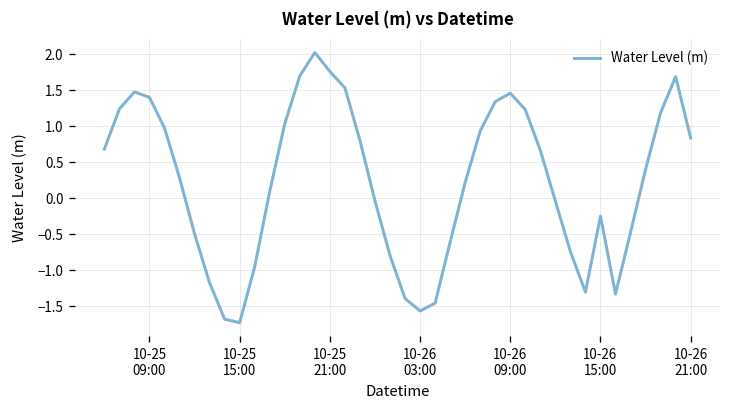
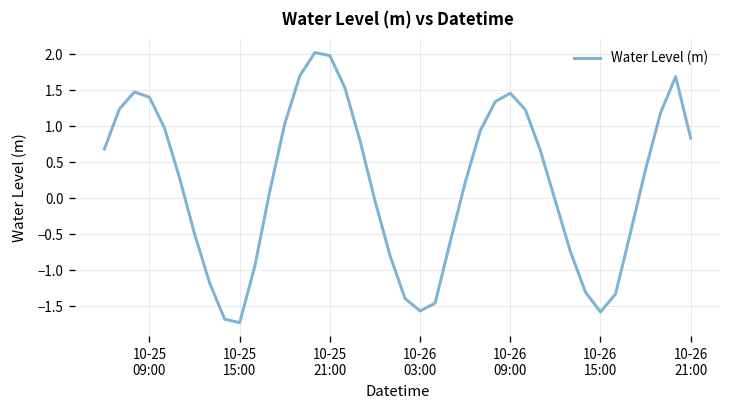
10-25 21:00: 1.8 -> 2.0
10-26 15:00: -0.2 -> -1.6
